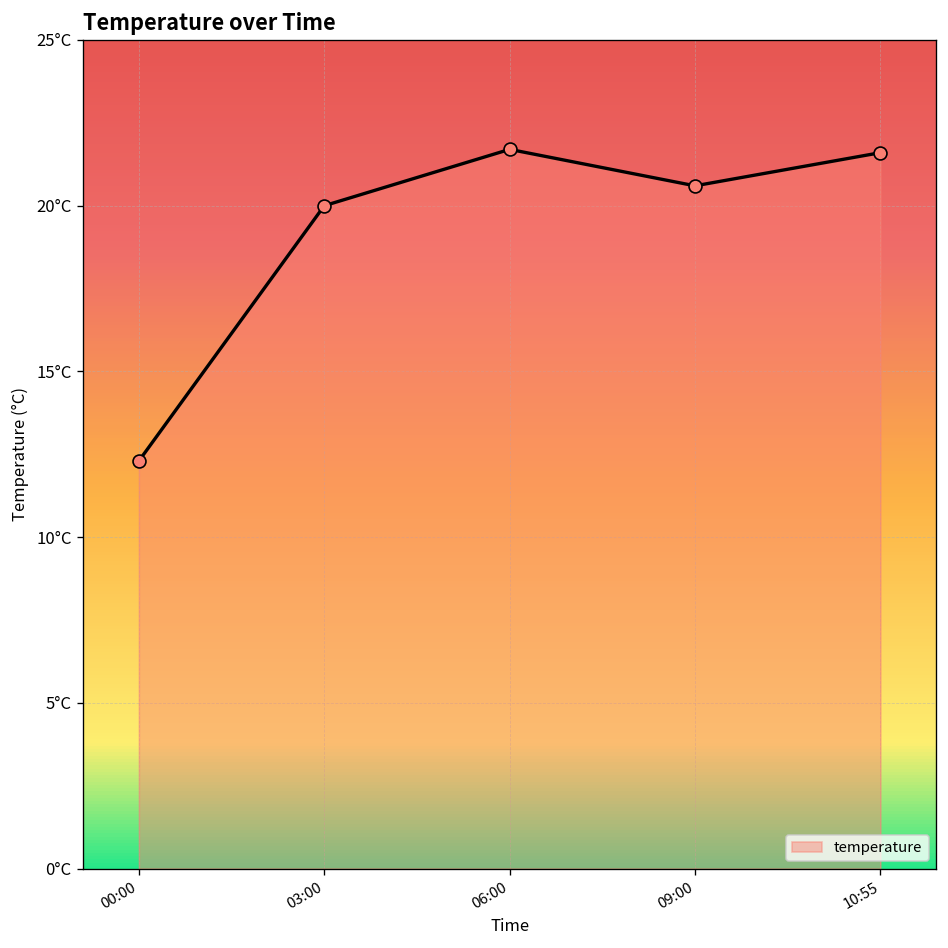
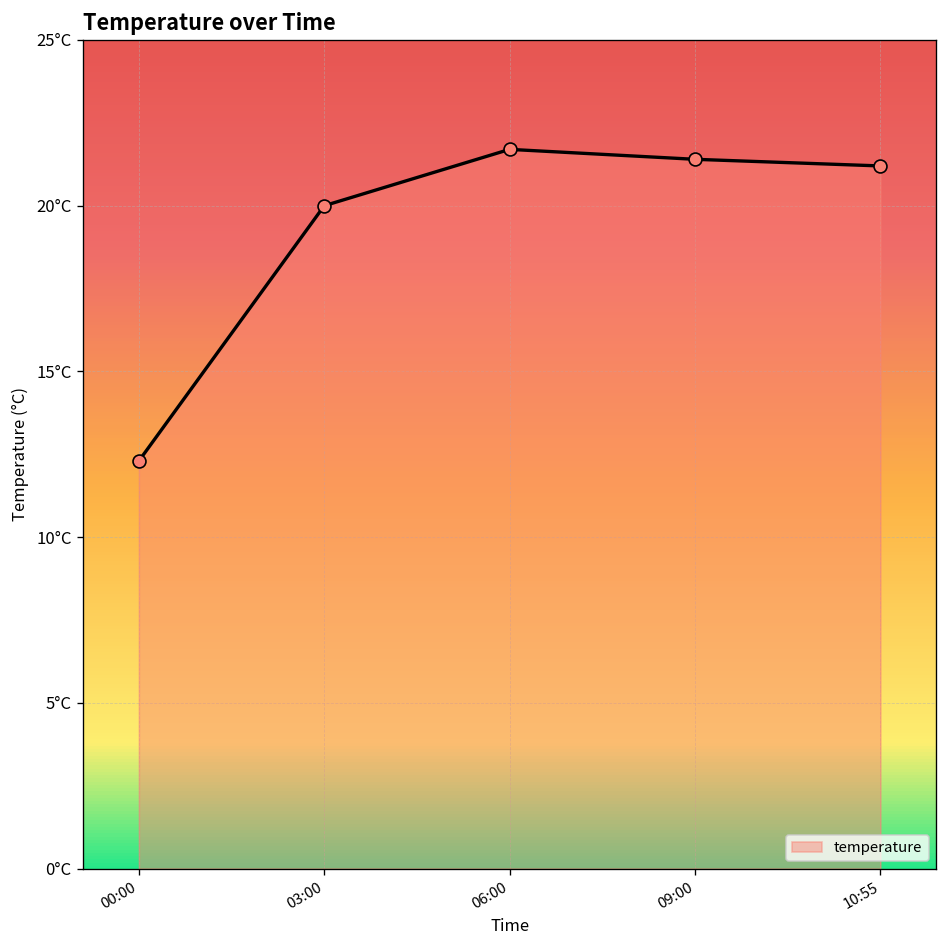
09:00: 20.6°C -> 21.4°C
10:55: 21.6°C -> 21.2°C
